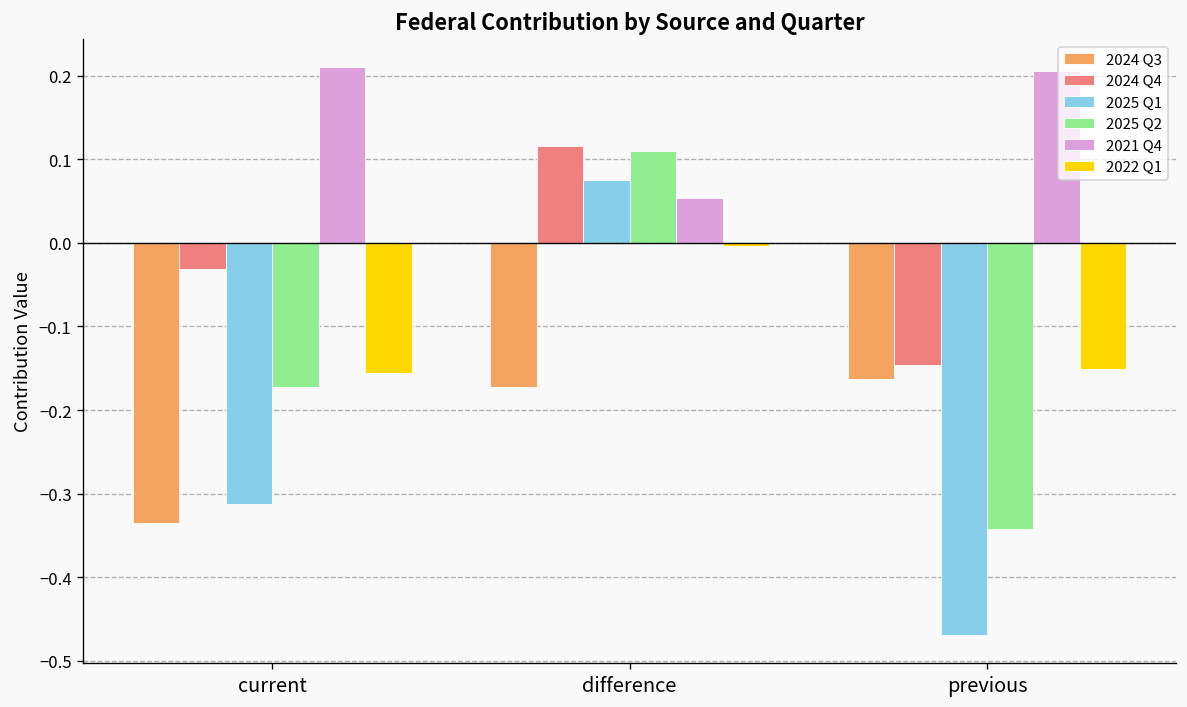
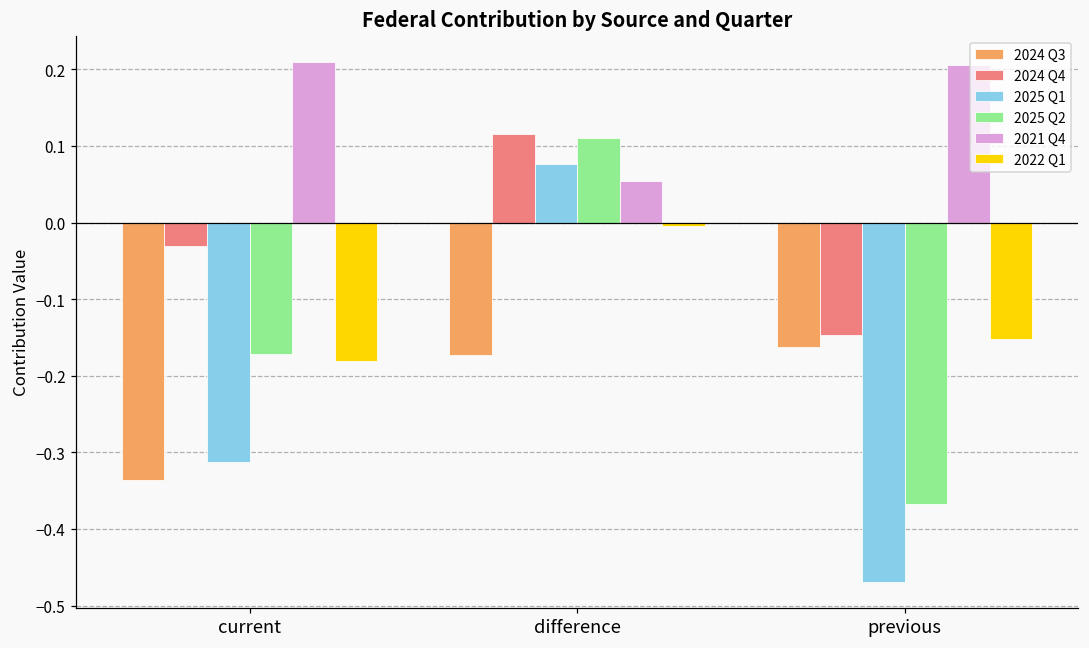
2022 Q1, current: -0.16 -> -0.18
2025 Q2, previous: -0.34 -> -0.37
